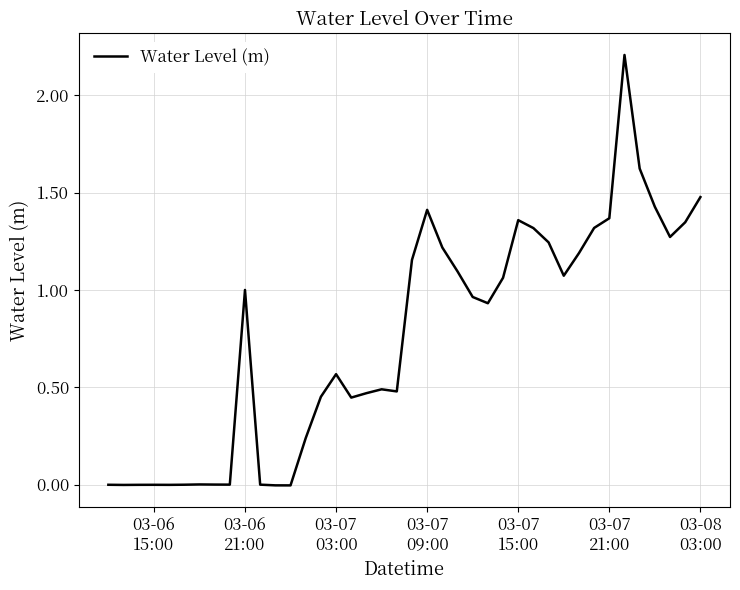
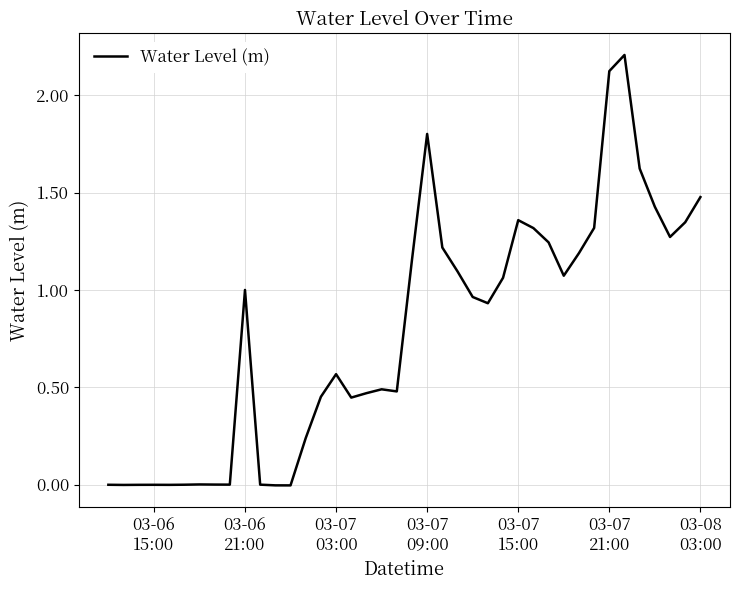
03-07 09:00: 1.41 -> 1.80
03-07 21:00: 1.37 -> 2.12
